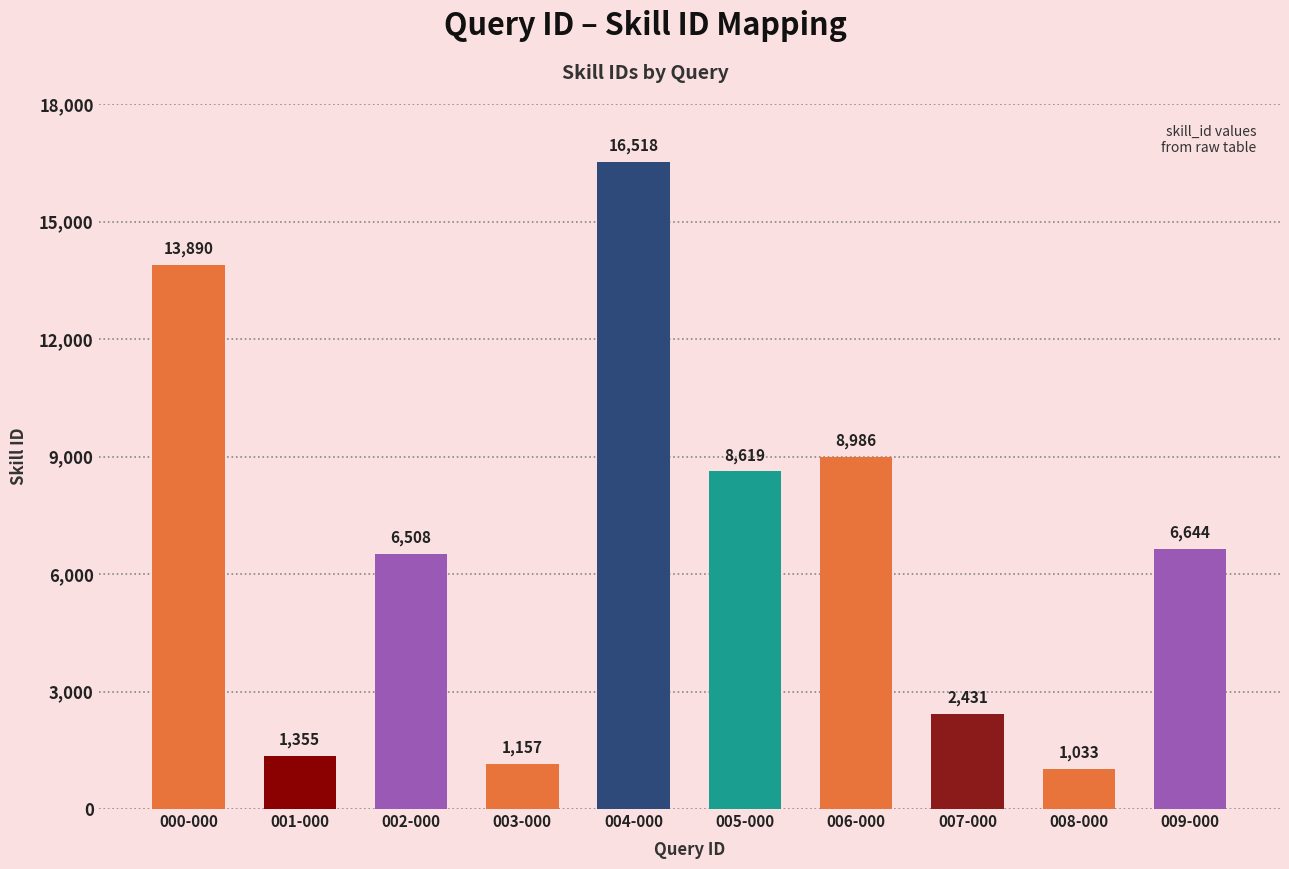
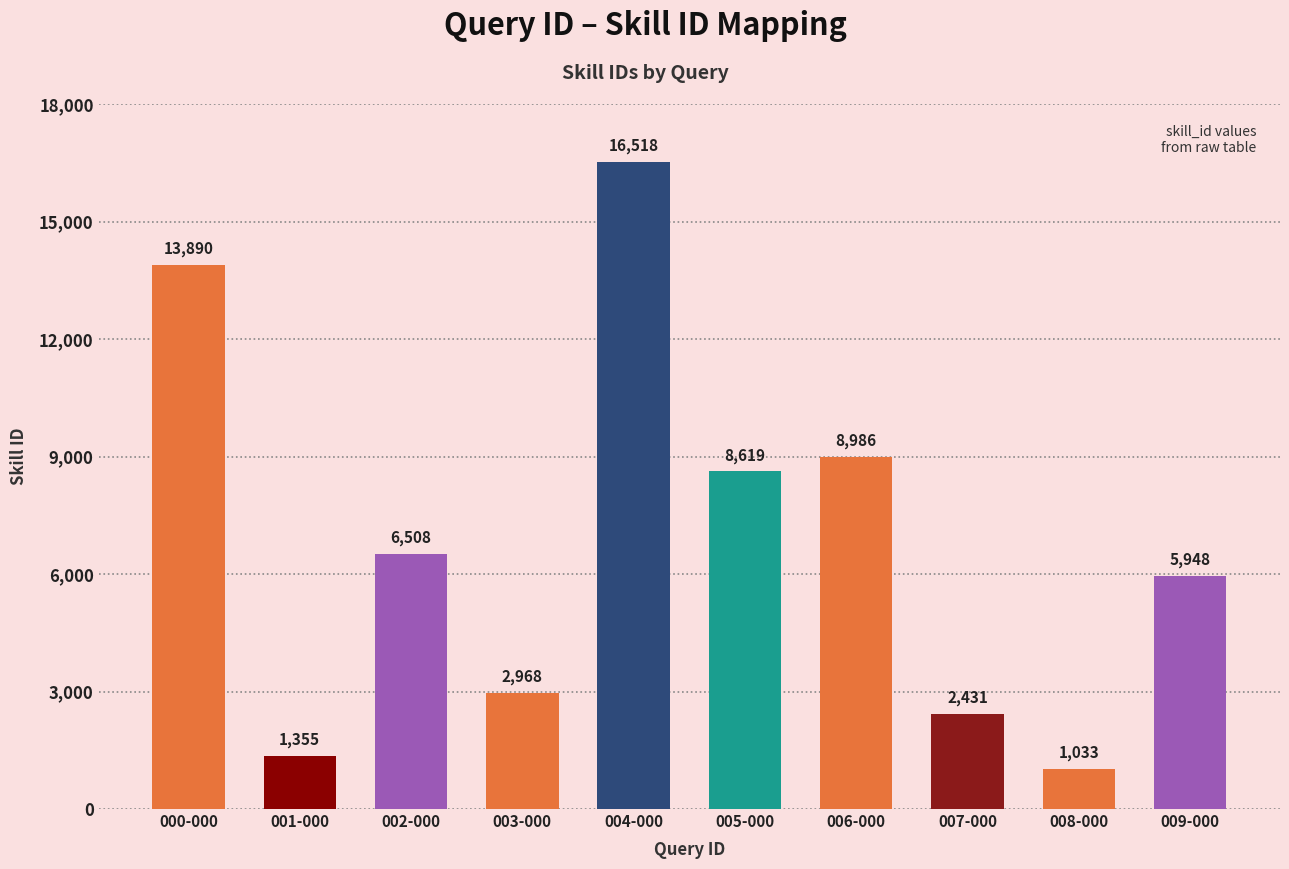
003-000: 1,157 -> 2,968
009-000: 6,644 -> 5,948
